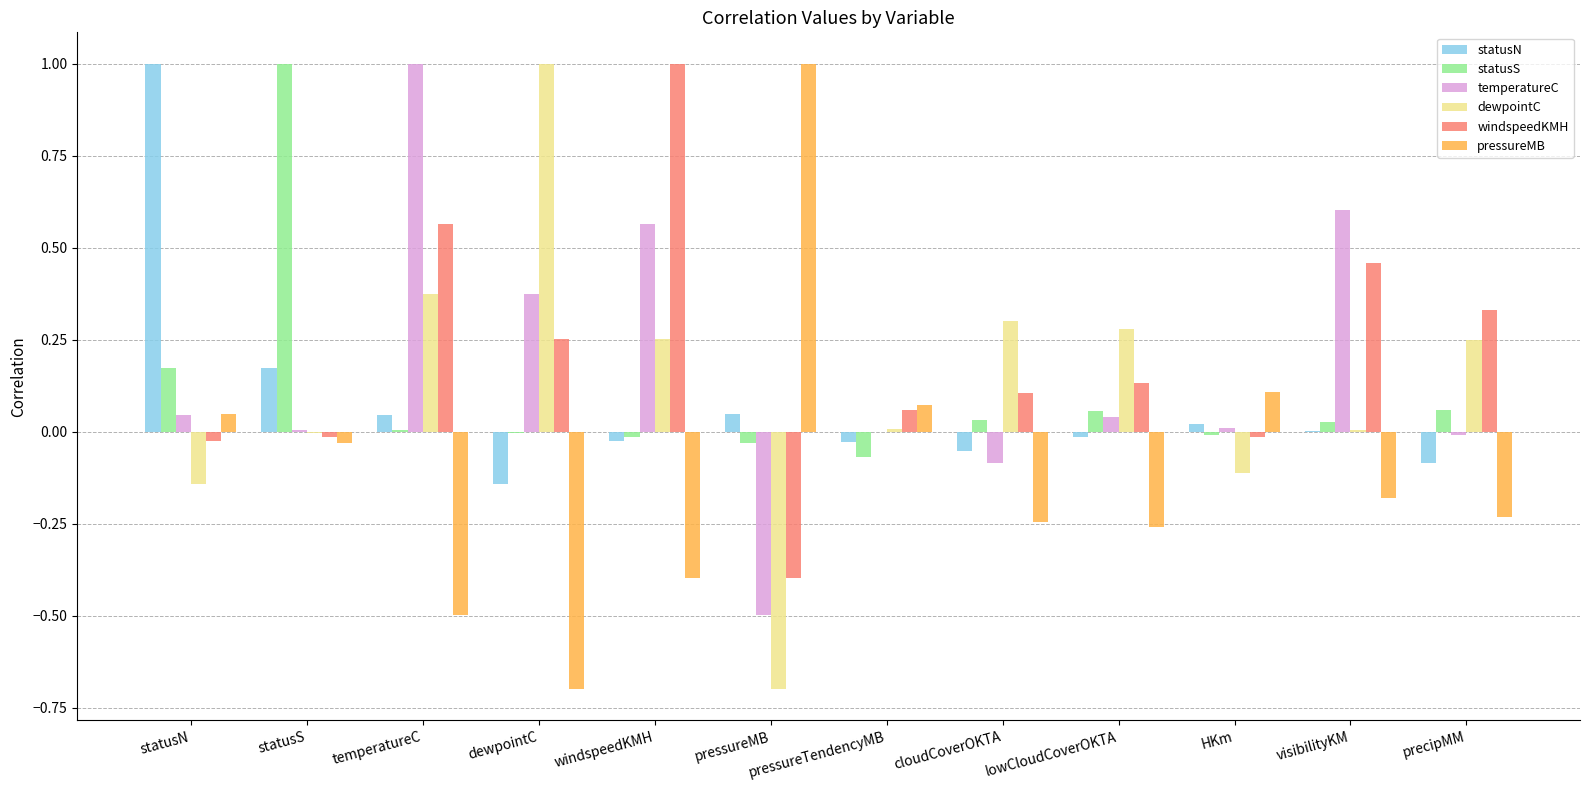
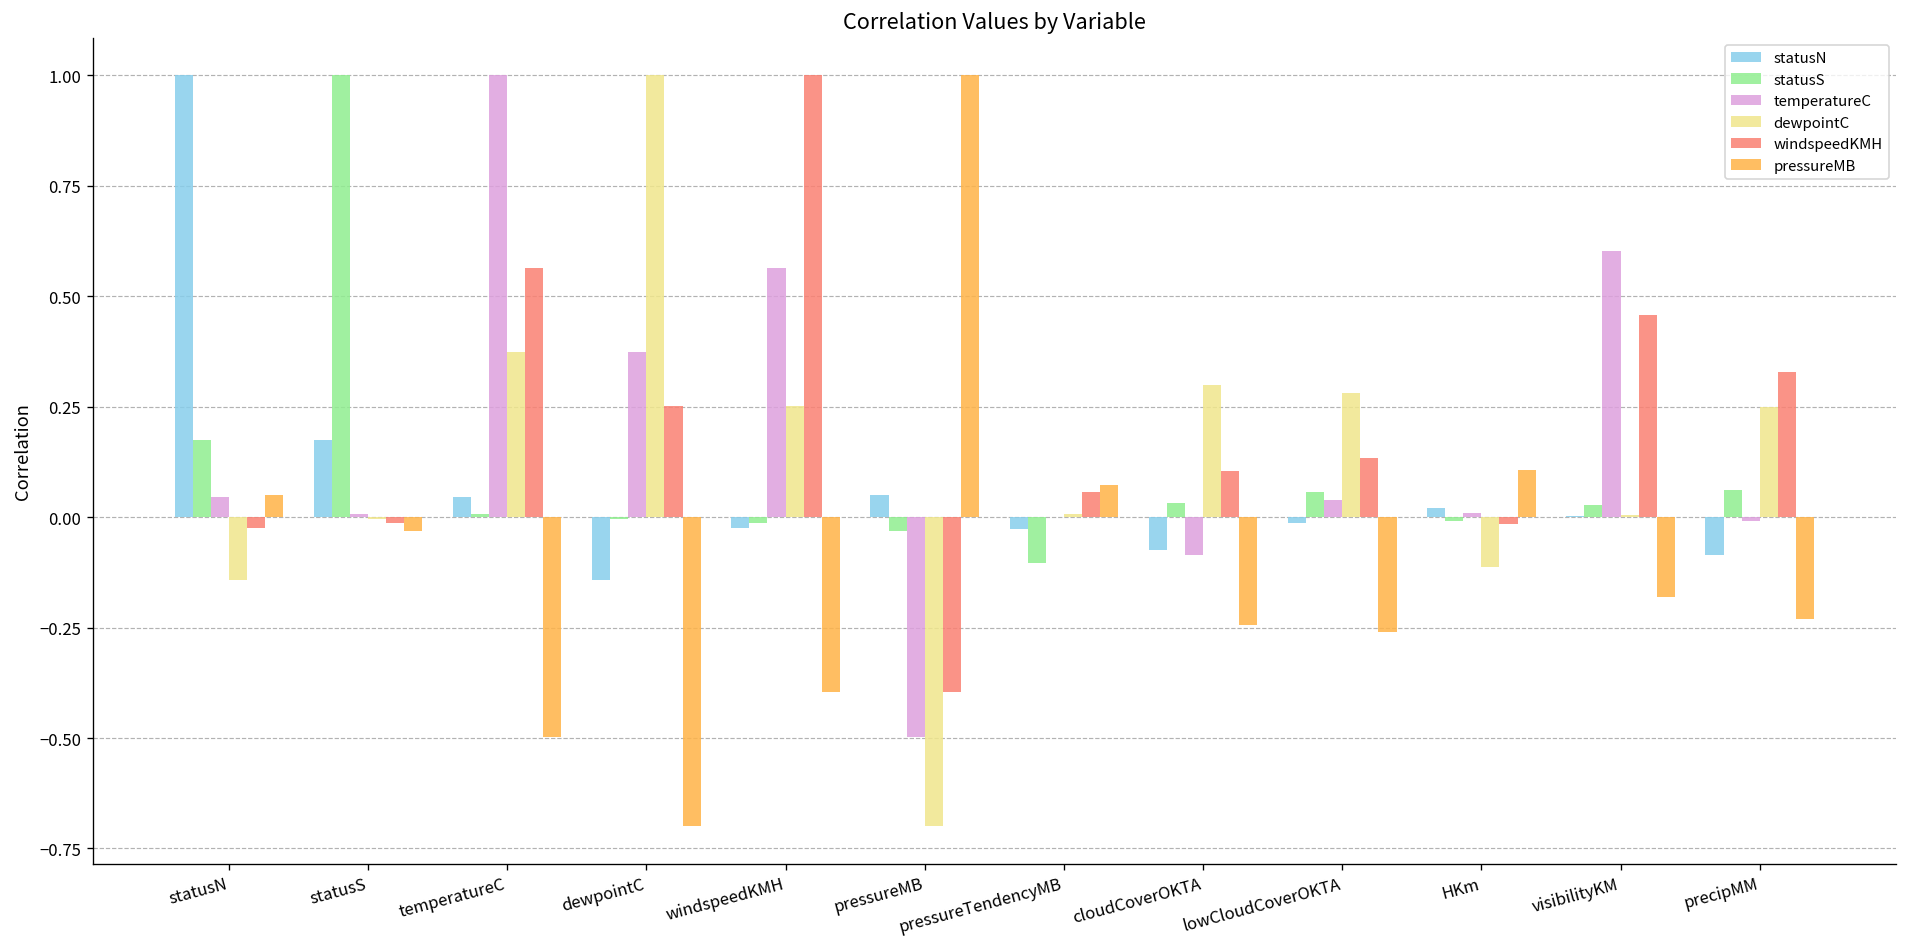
statusS, pressureTendencyMB: -0.07 -> -0.10
statusN, cloudCoverOKTA: -0.05 -> -0.07
